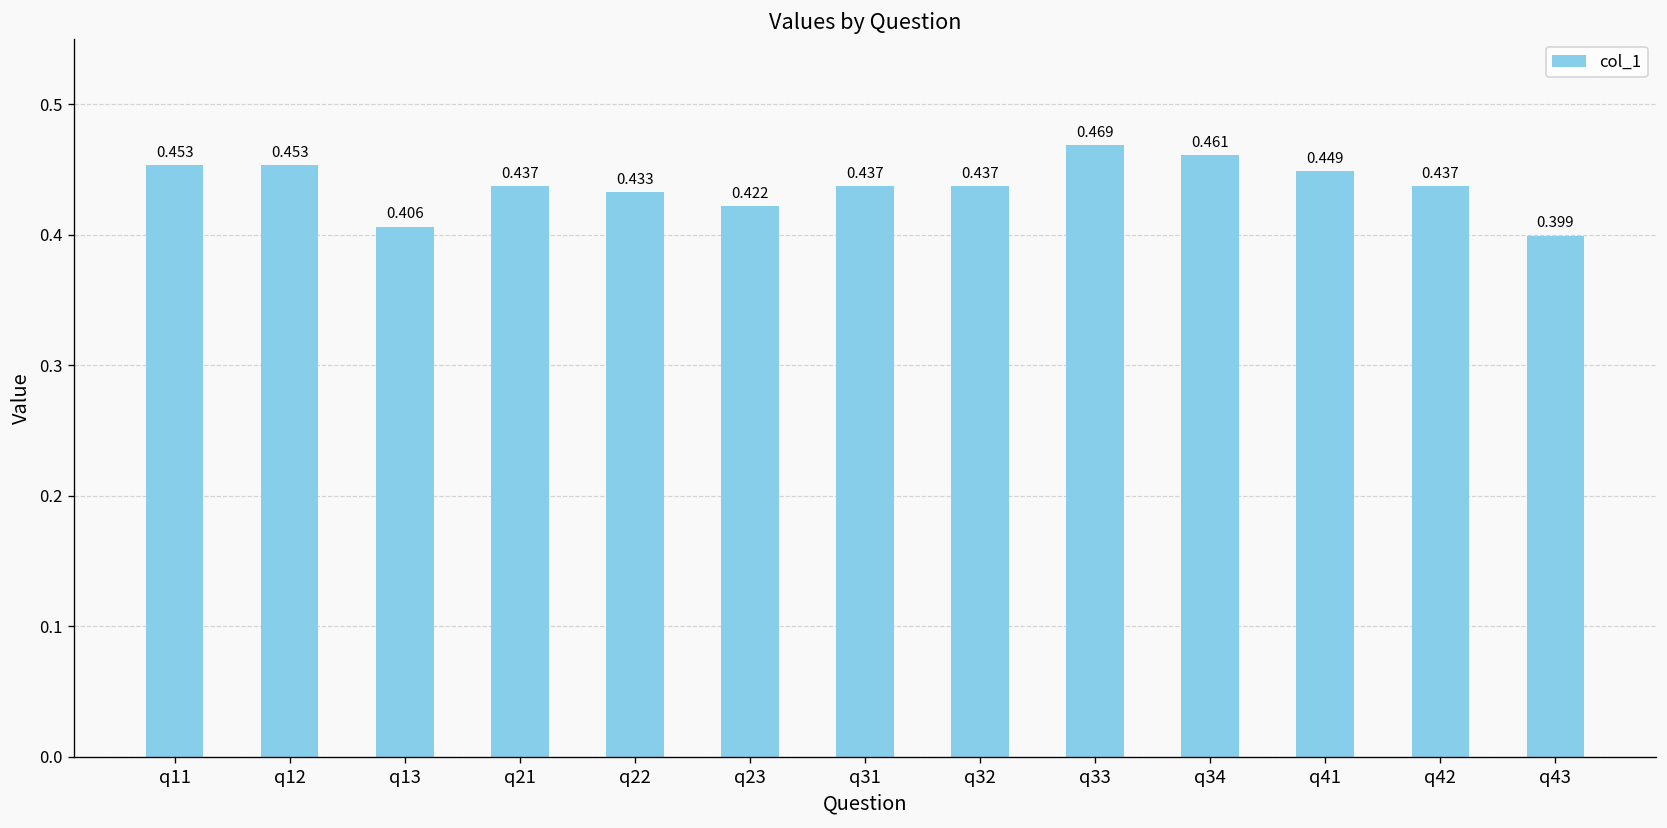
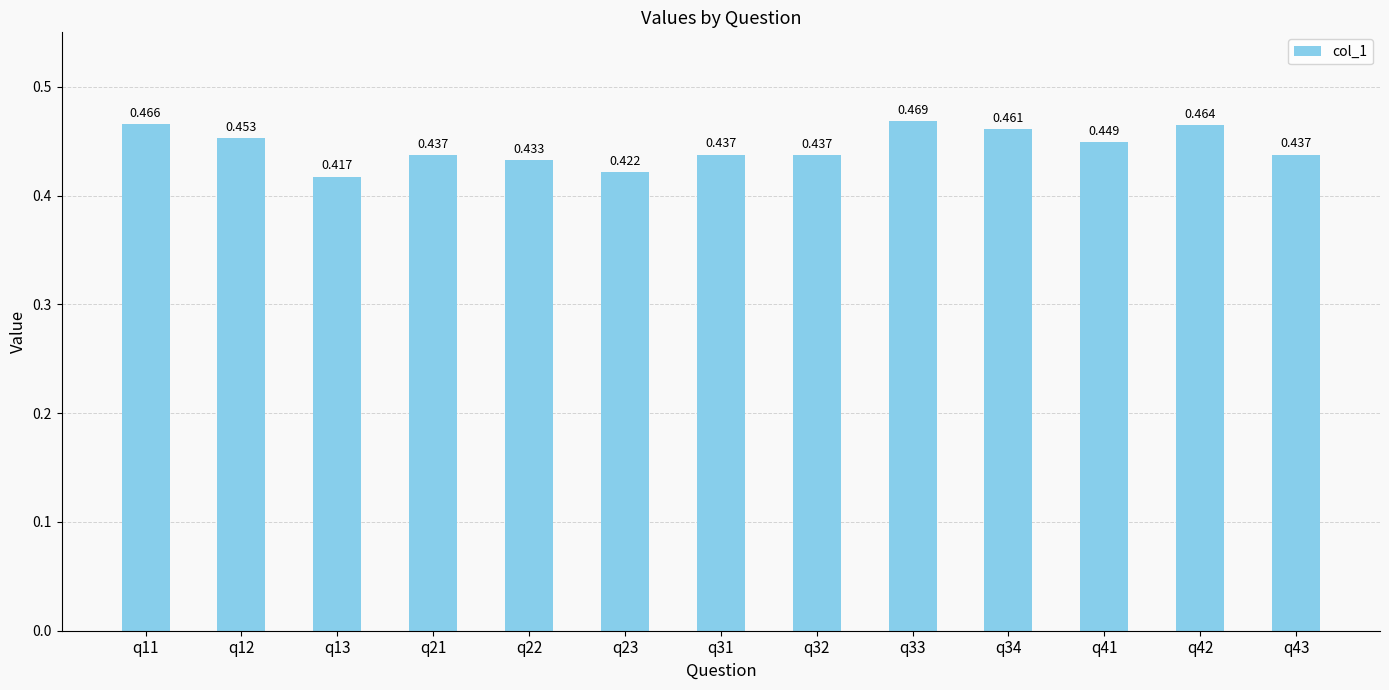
q11: 0.453 -> 0.466
q13: 0.406 -> 0.417
q42: 0.437 -> 0.464
q43: 0.399 -> 0.437
